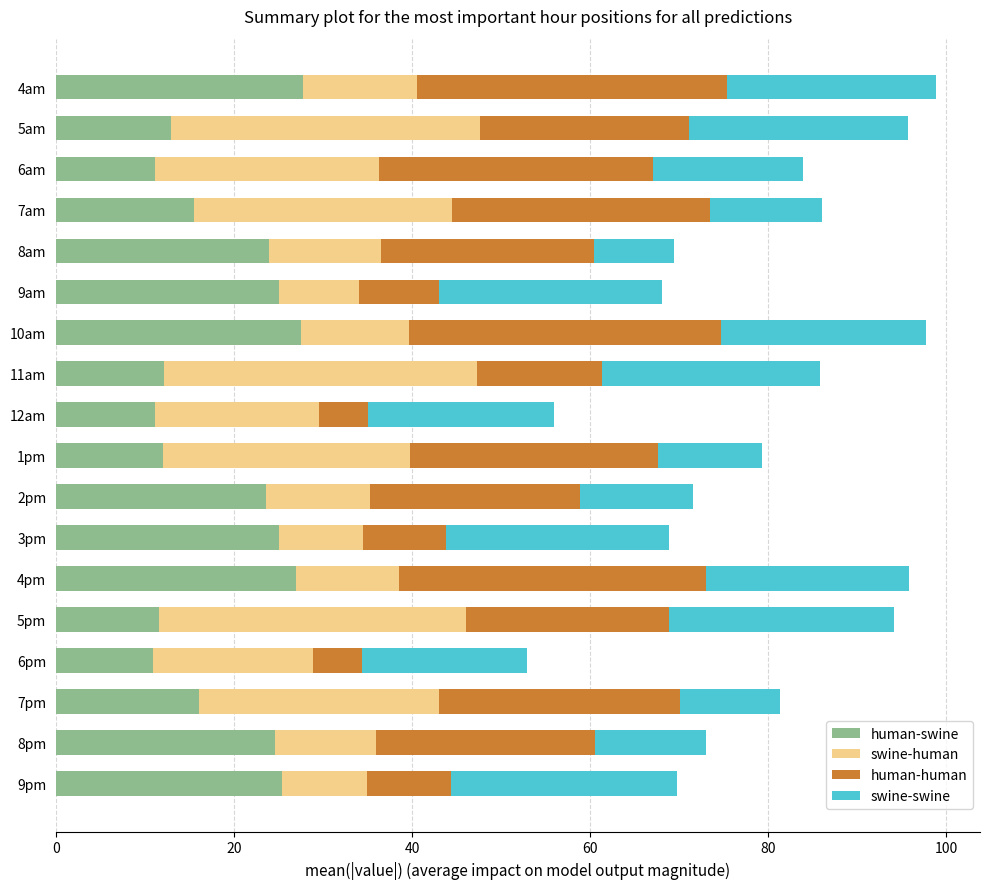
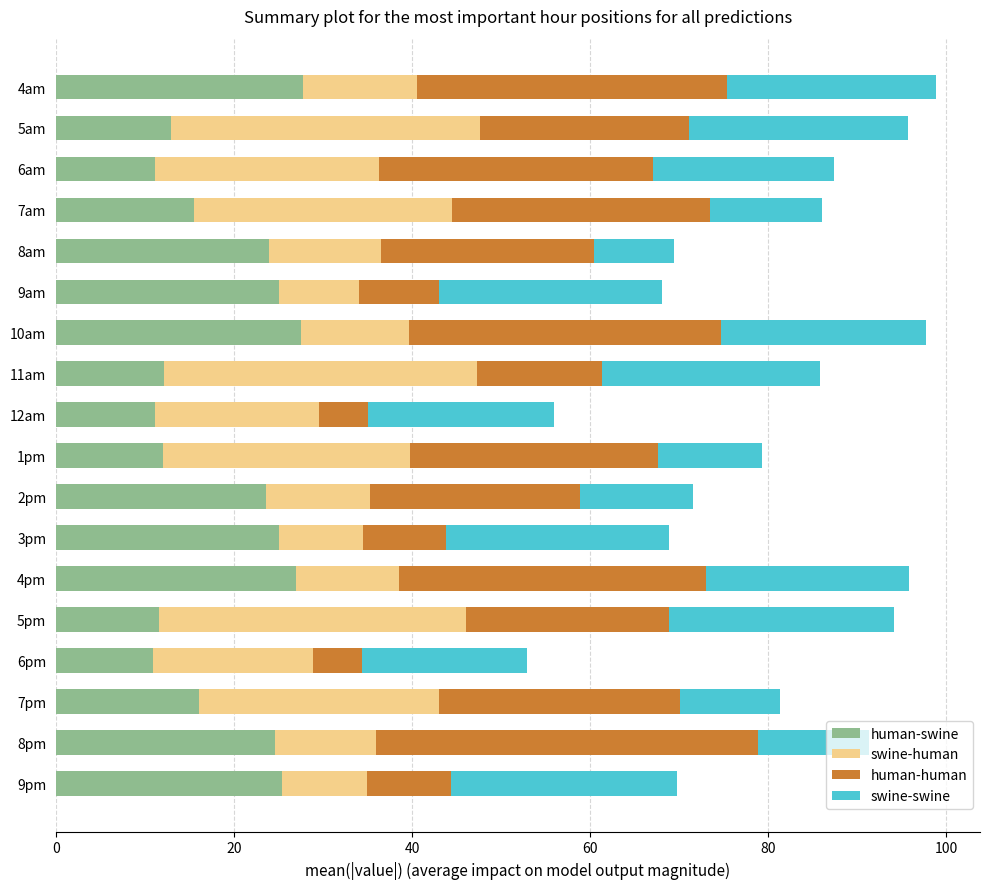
swine-swine, 6am: 17 -> 20
human-human, 8pm: 25 -> 43
